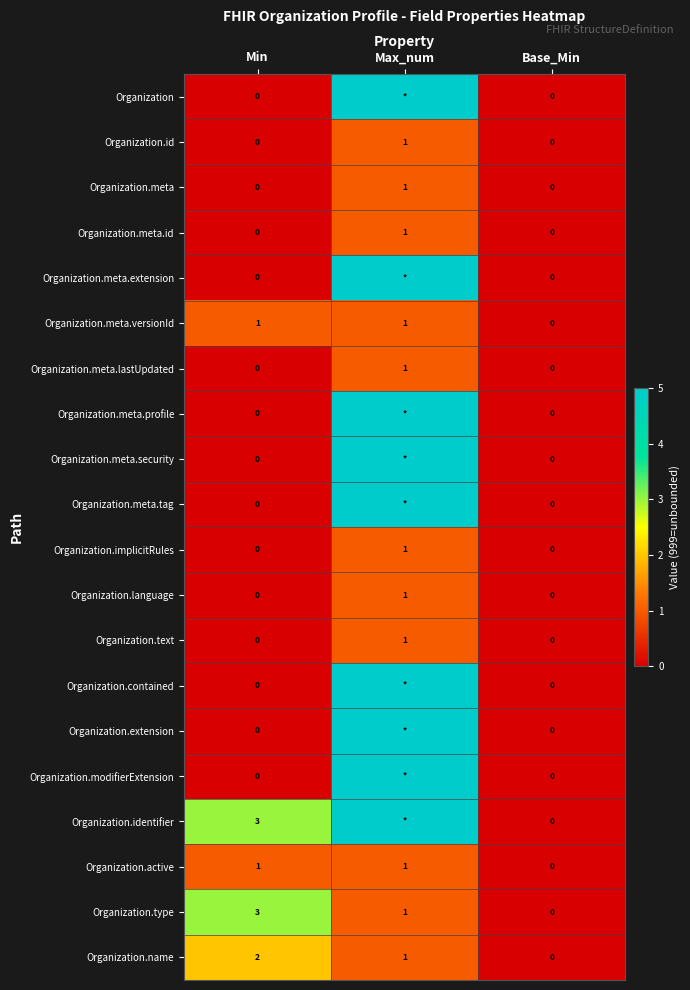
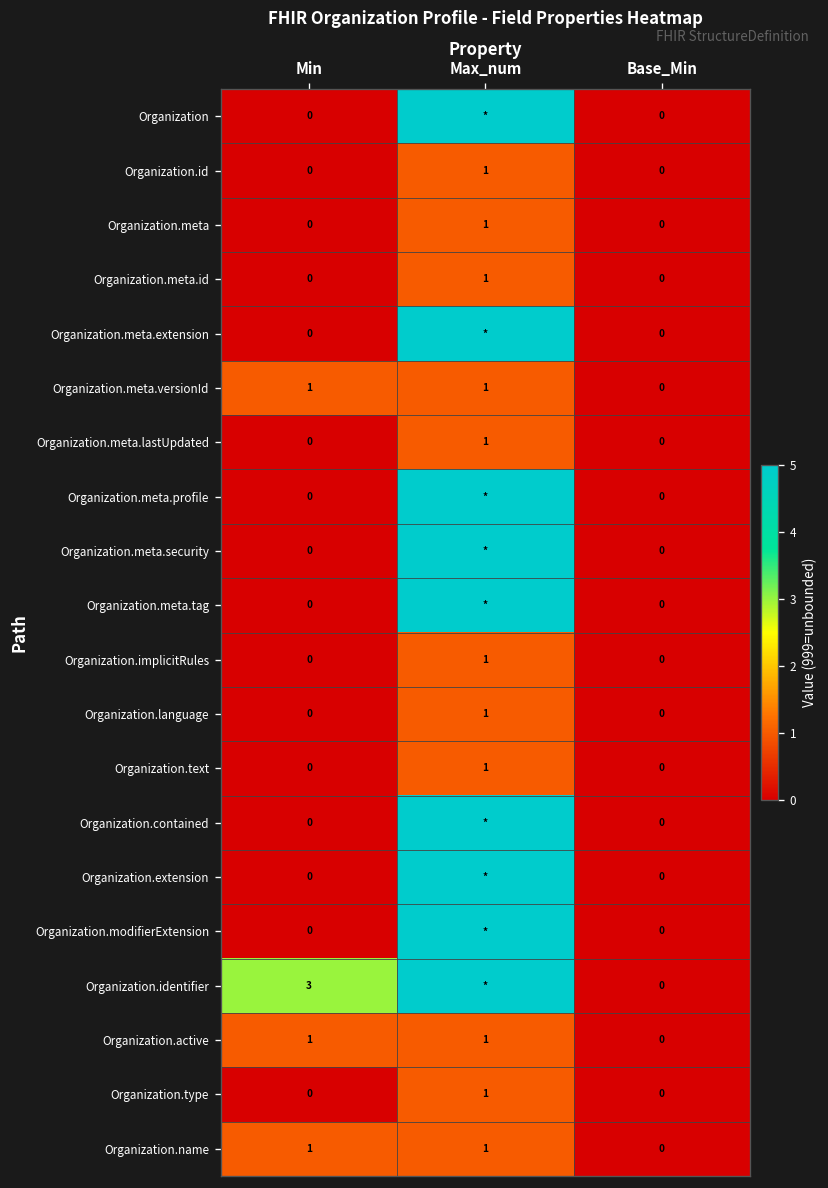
Organization.type, Min: 3 -> 0
Organization.name, Min: 2 -> 1
